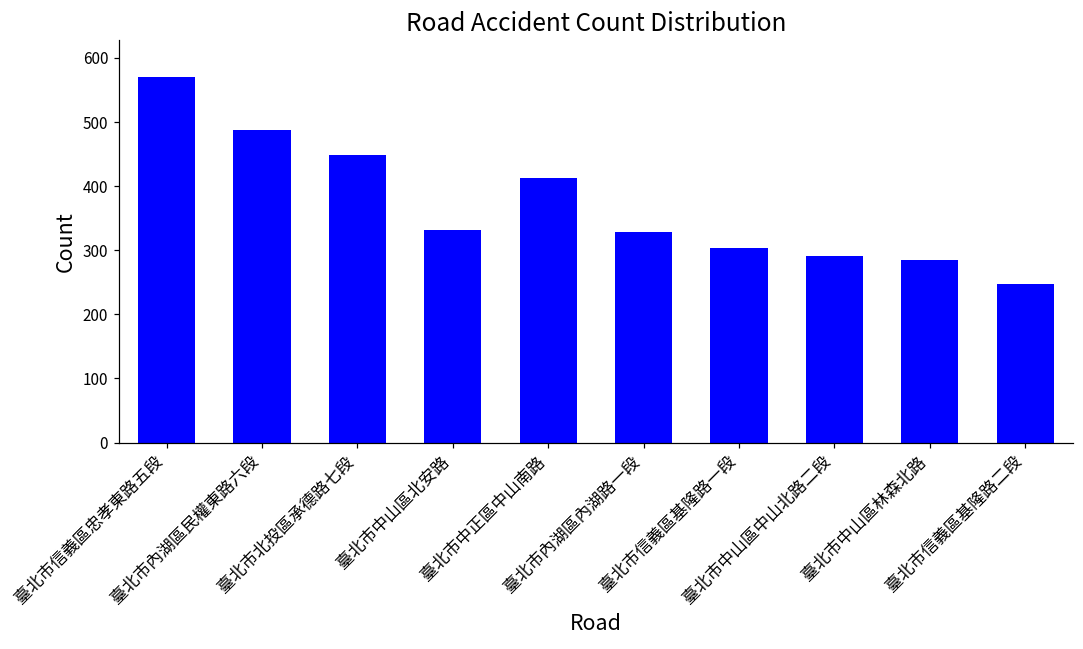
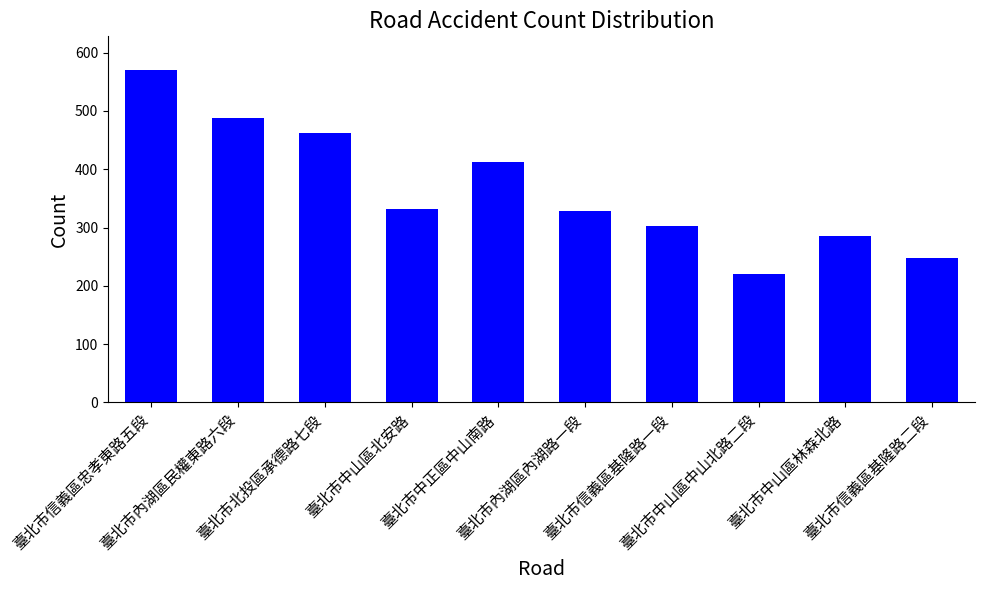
臺北市北投區承德路七段: 450 -> 460
臺北市中山區中山北路二段: 290 -> 220
